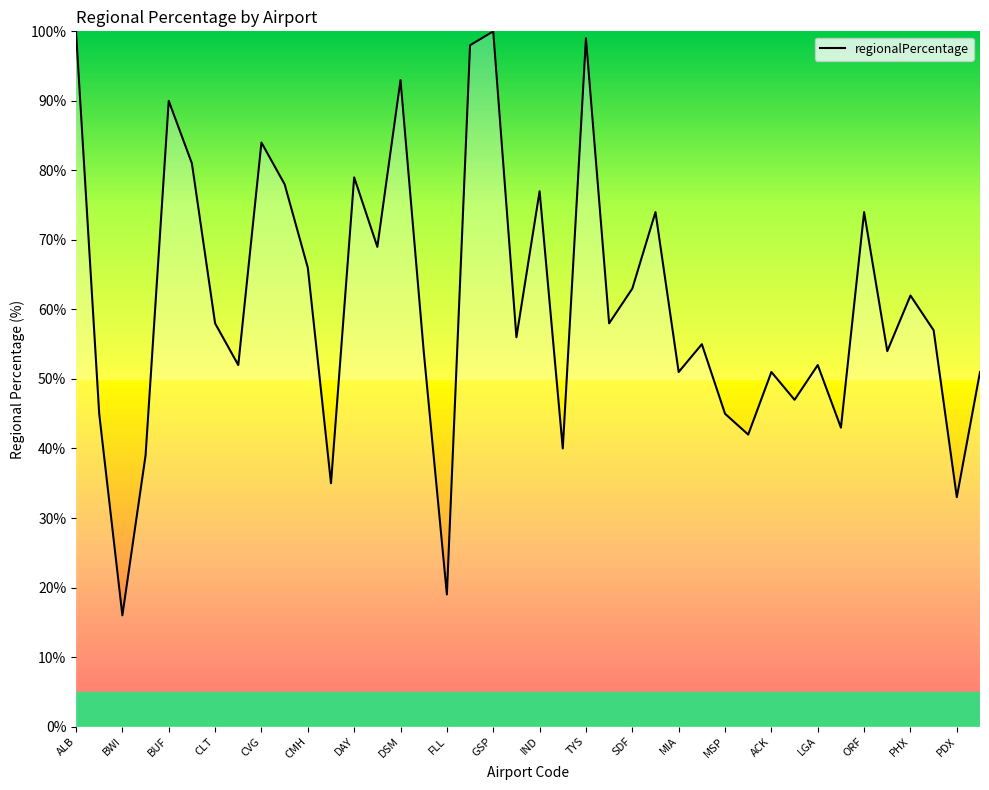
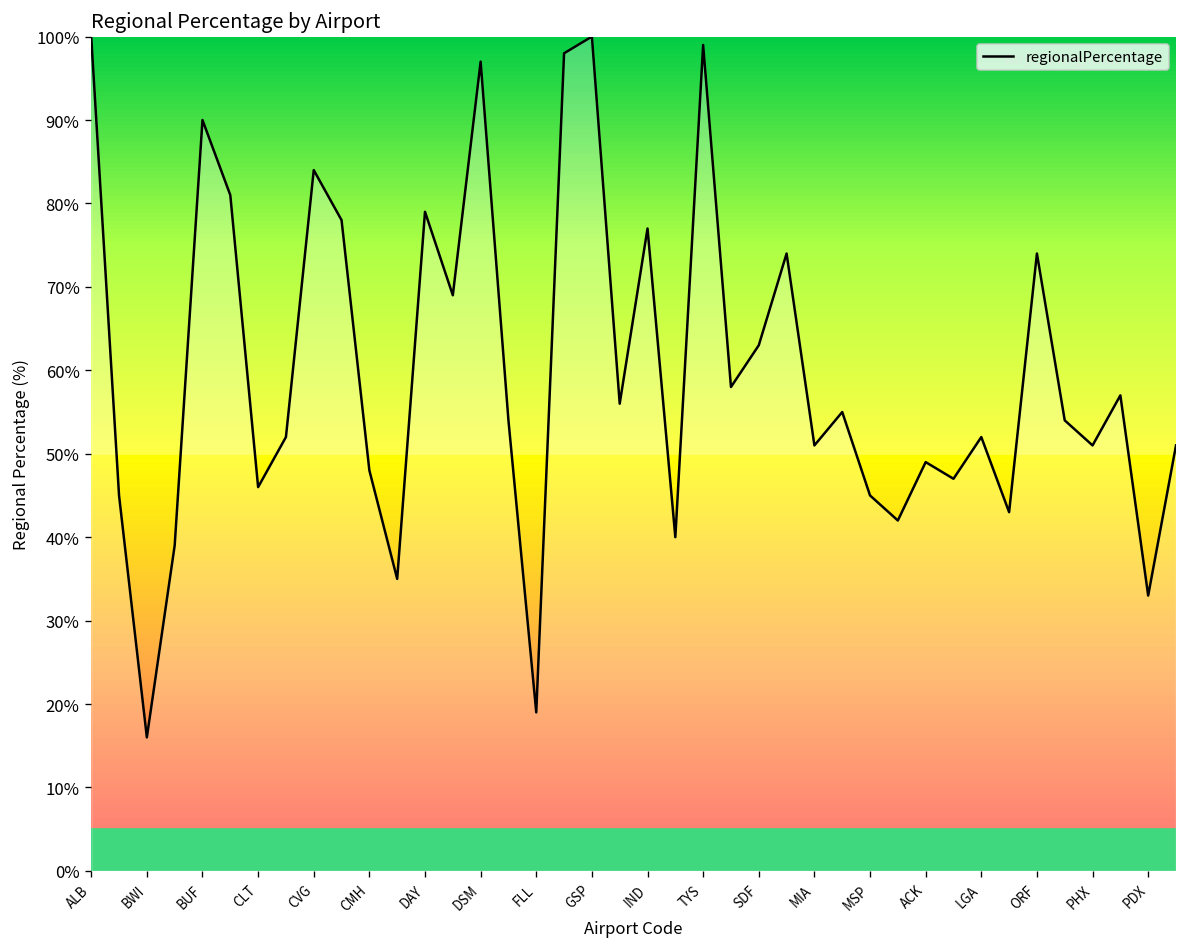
CLT: 58% -> 46%
CMH: 66% -> 48%
DSM: 93% -> 97%
ACK: 51% -> 49%
PHX: 62% -> 51%
